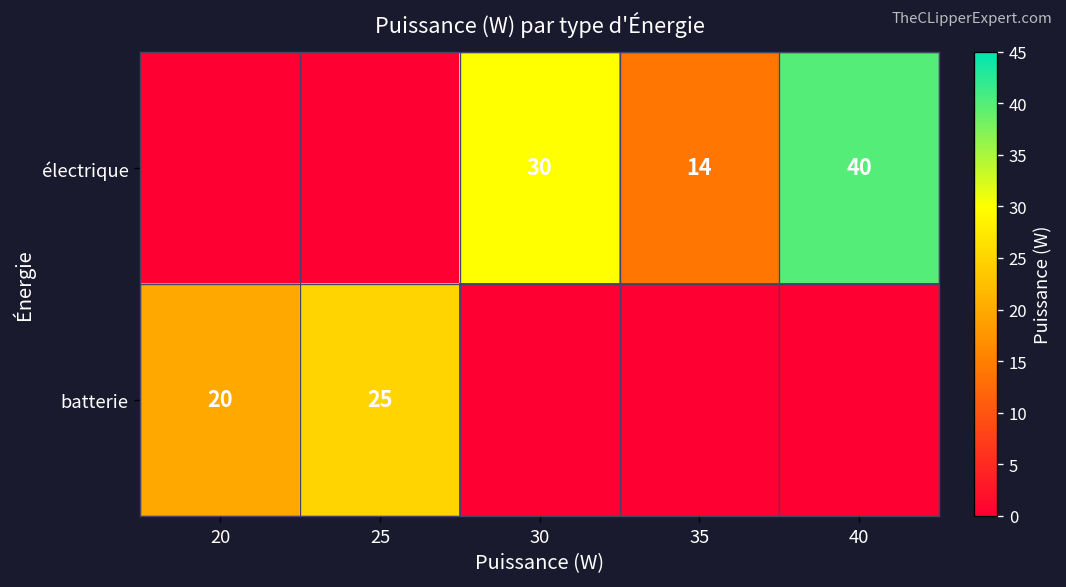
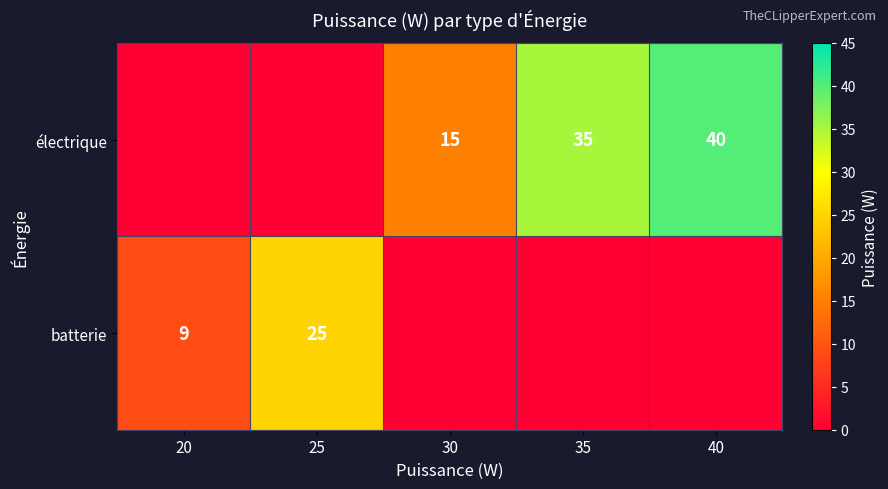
électrique, 30: 30 -> 15
électrique, 35: 14 -> 35
batterie, 20: 20 -> 9
